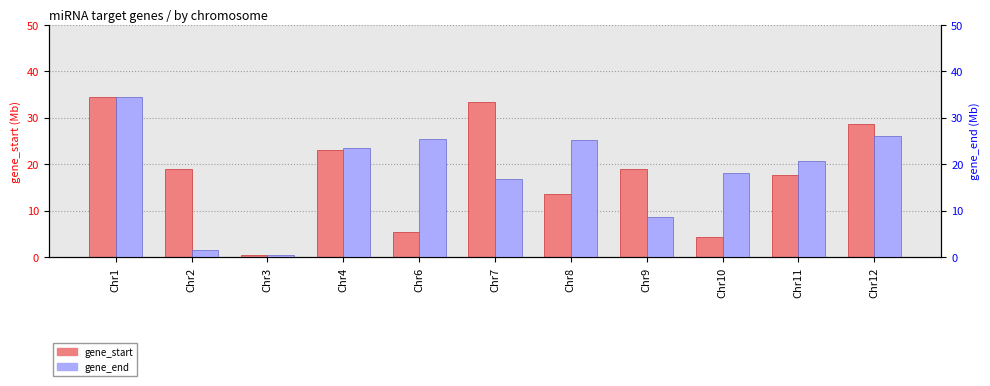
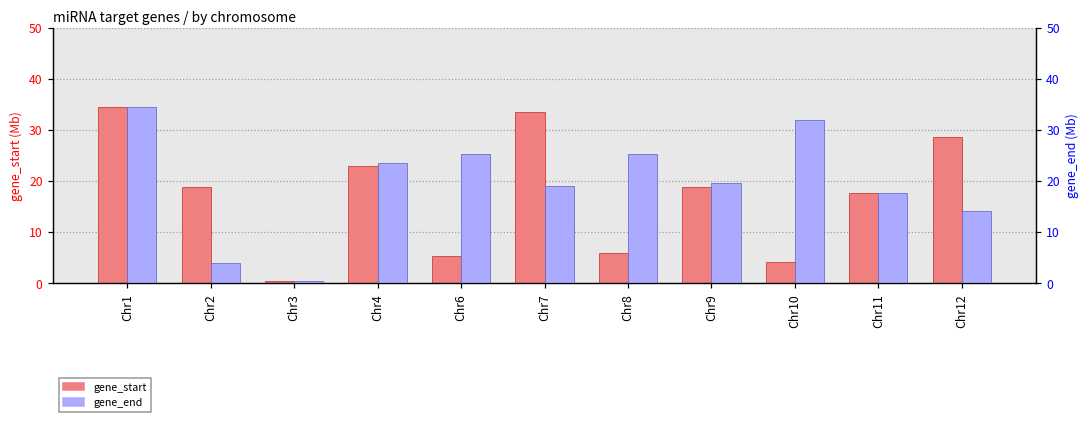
gene_start, Chr8: 14 -> 6
gene_end, Chr2: 1 -> 4
gene_end, Chr7: 17 -> 19
gene_end, Chr9: 9 -> 20
gene_end, Chr10: 18 -> 32
gene_end, Chr11: 21 -> 18
gene_end, Chr12: 26 -> 14
